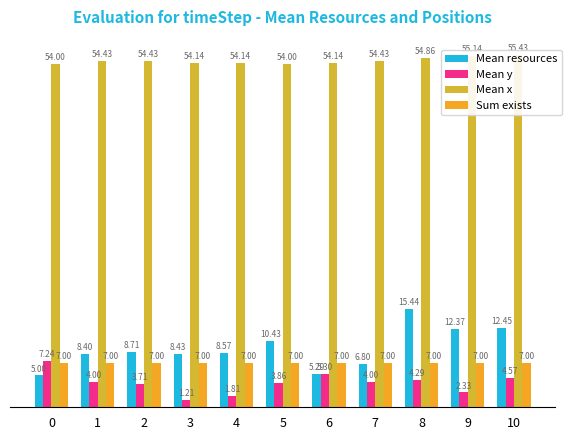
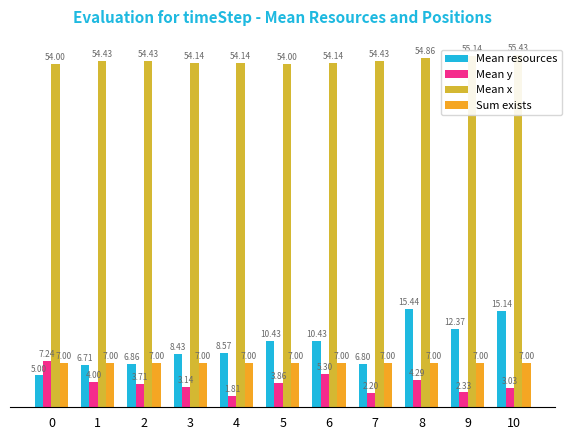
Mean resources, 1: 8.40 -> 6.71
Mean resources, 2: 8.71 -> 6.86
Mean y, 3: 1.21 -> 3.14
Mean resources, 6: 5.29 -> 10.43
Mean y, 7: 4.00 -> 2.20
Mean resources, 10: 12.45 -> 15.14
Mean y, 10: 4.57 -> 3.03
